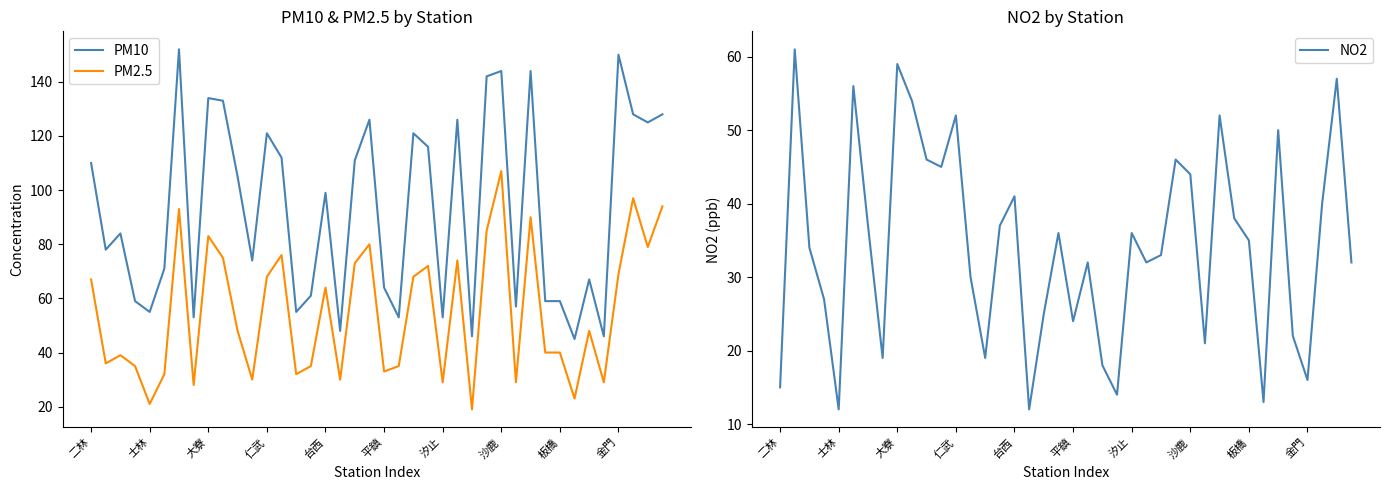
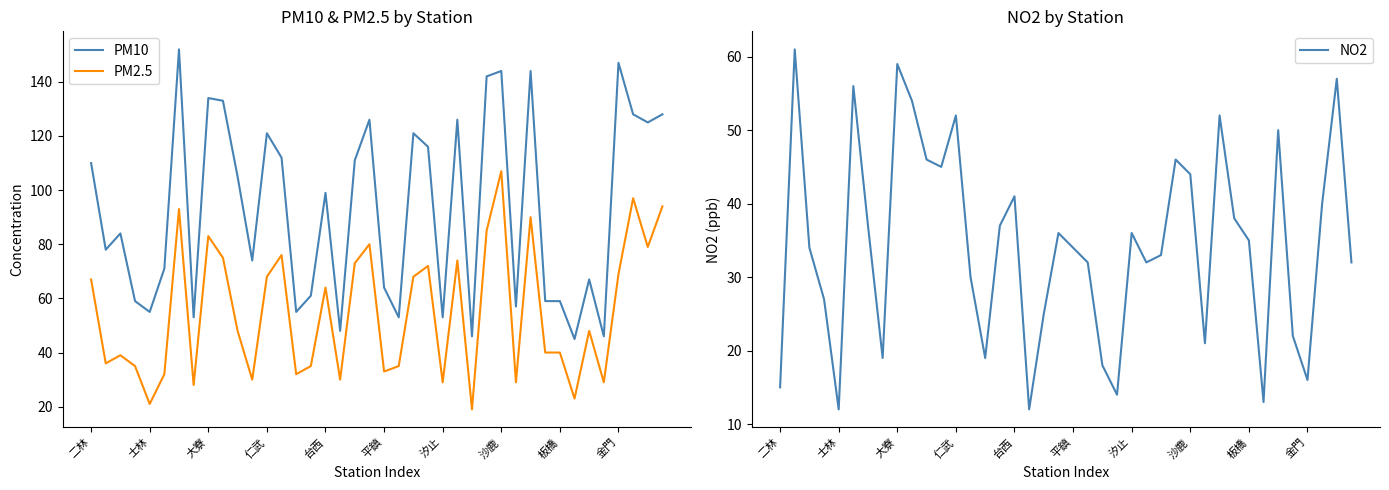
PM10 & PM2.5 by Station, PM10, 金門: 150 -> 147
NO2 by Station, 平鎮: 24 -> 34
